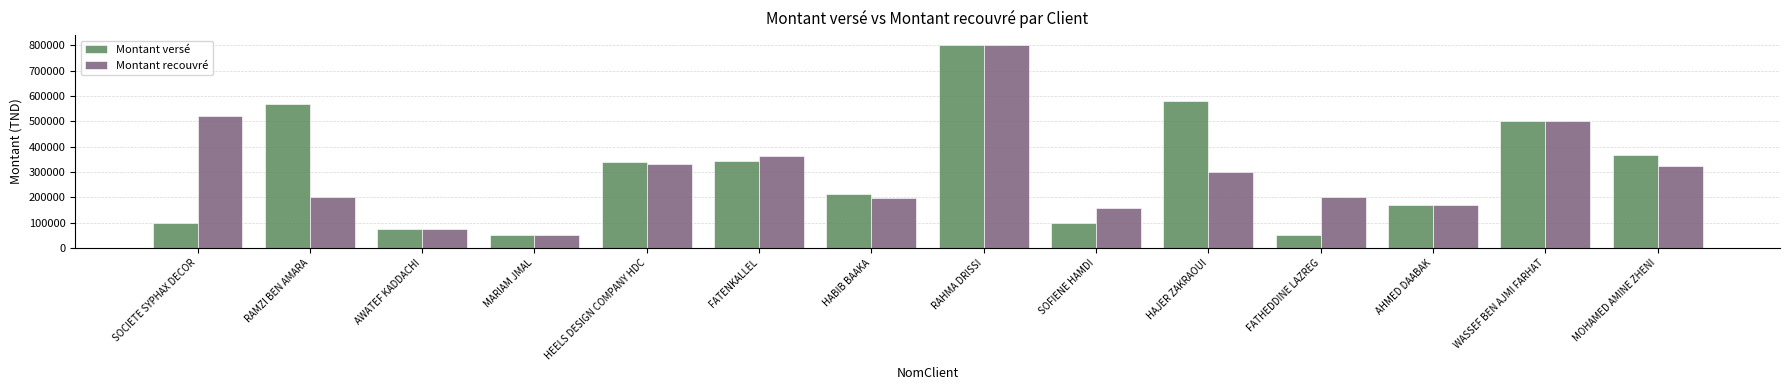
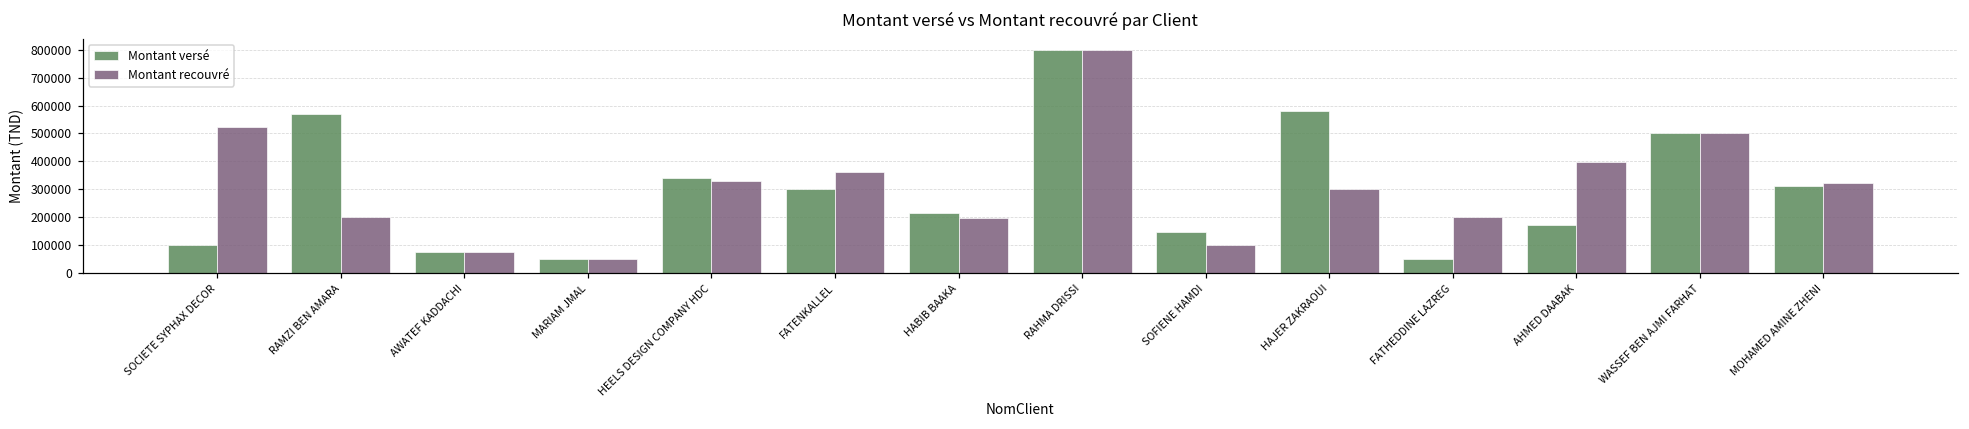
Montant versé, FATENKALLEL: 340000 -> 300000
Montant versé, SOFIENE HAMDI: 100000 -> 150000
Montant recouvré, SOFIENE HAMDI: 160000 -> 100000
Montant recouvré, AHMED DAABAK: 170000 -> 400000
Montant versé, MOHAMED AMINE ZHENI: 370000 -> 310000
